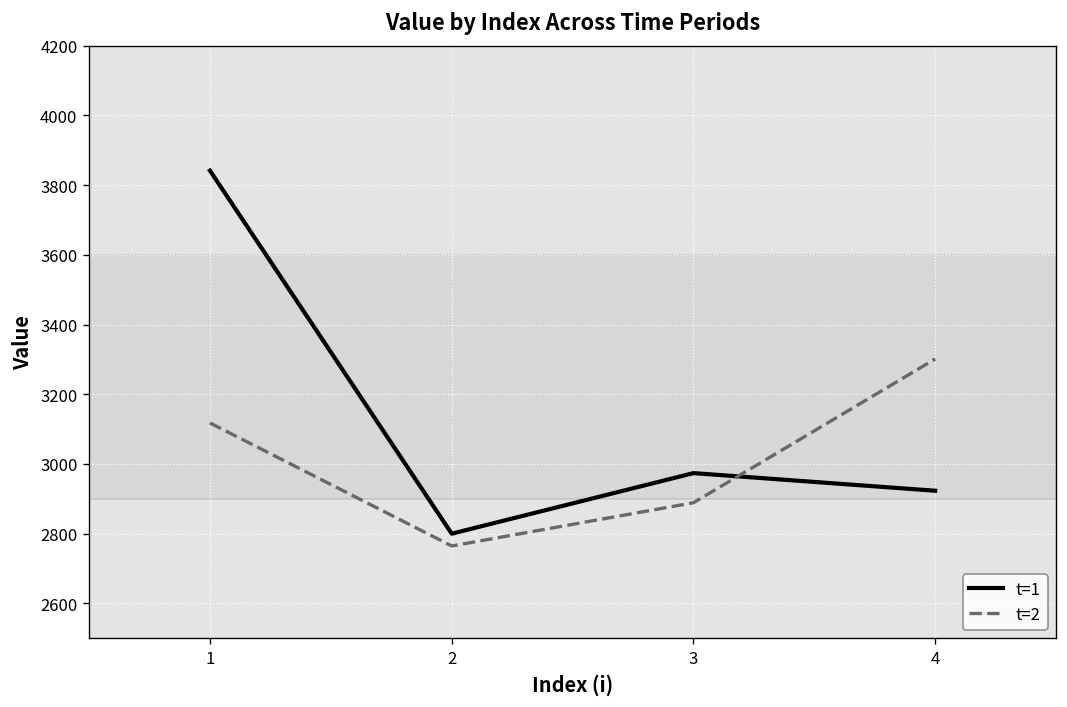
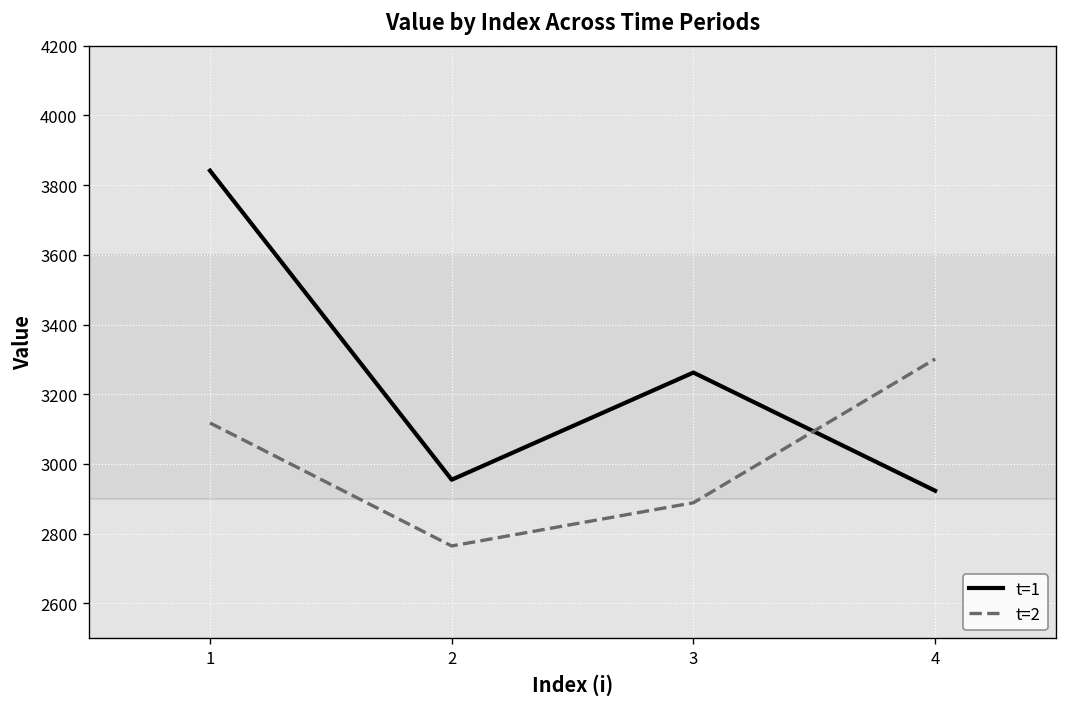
t=1, 2: 2800 -> 2950
t=1, 3: 2970 -> 3260
